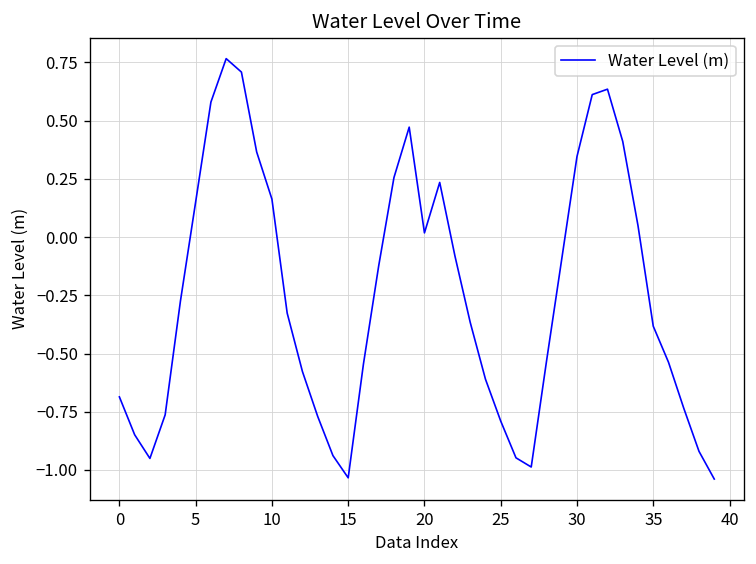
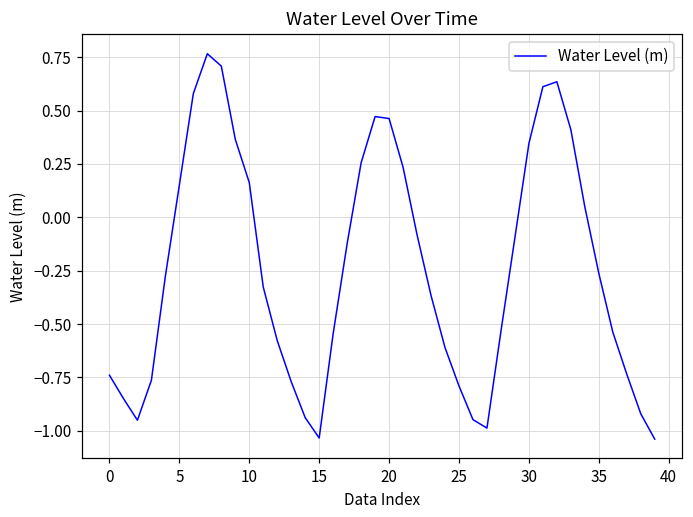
0: -0.69 -> -0.74
20: 0.02 -> 0.46
35: -0.38 -> -0.26
